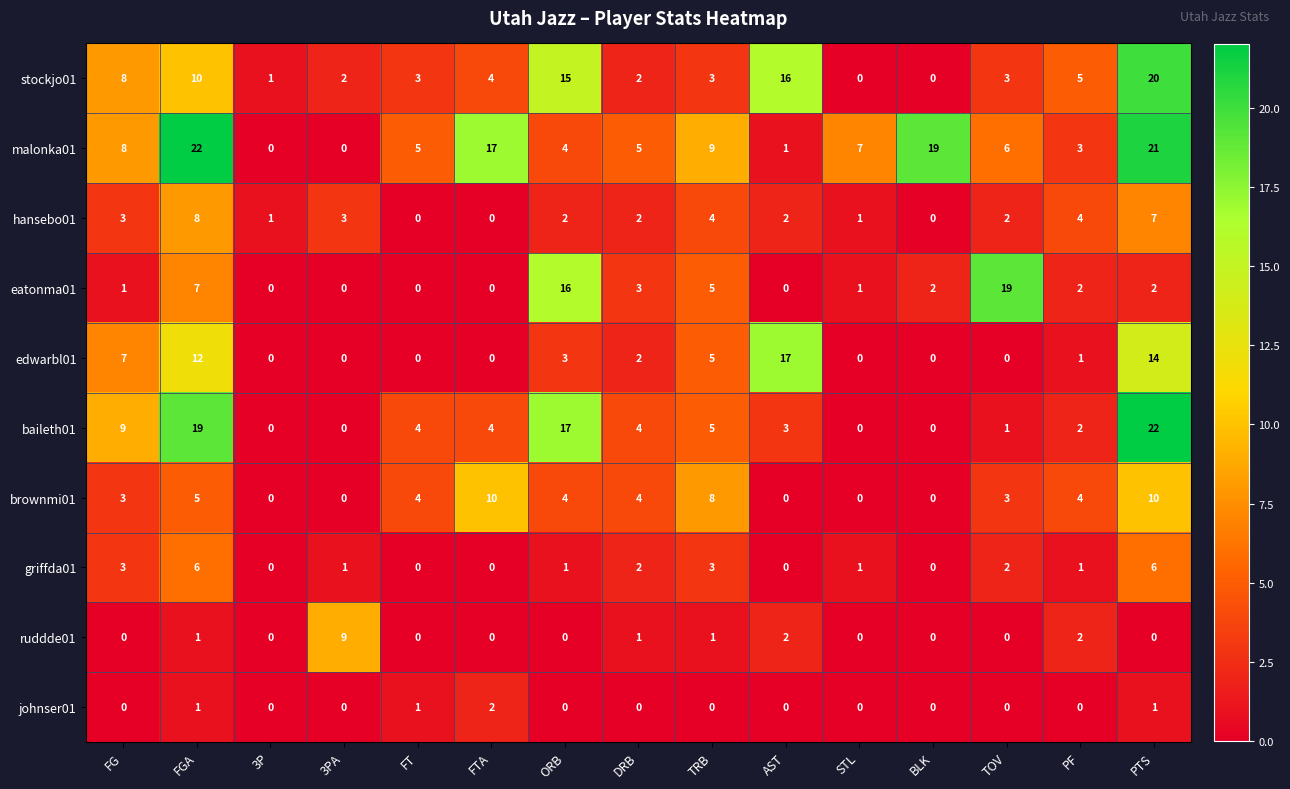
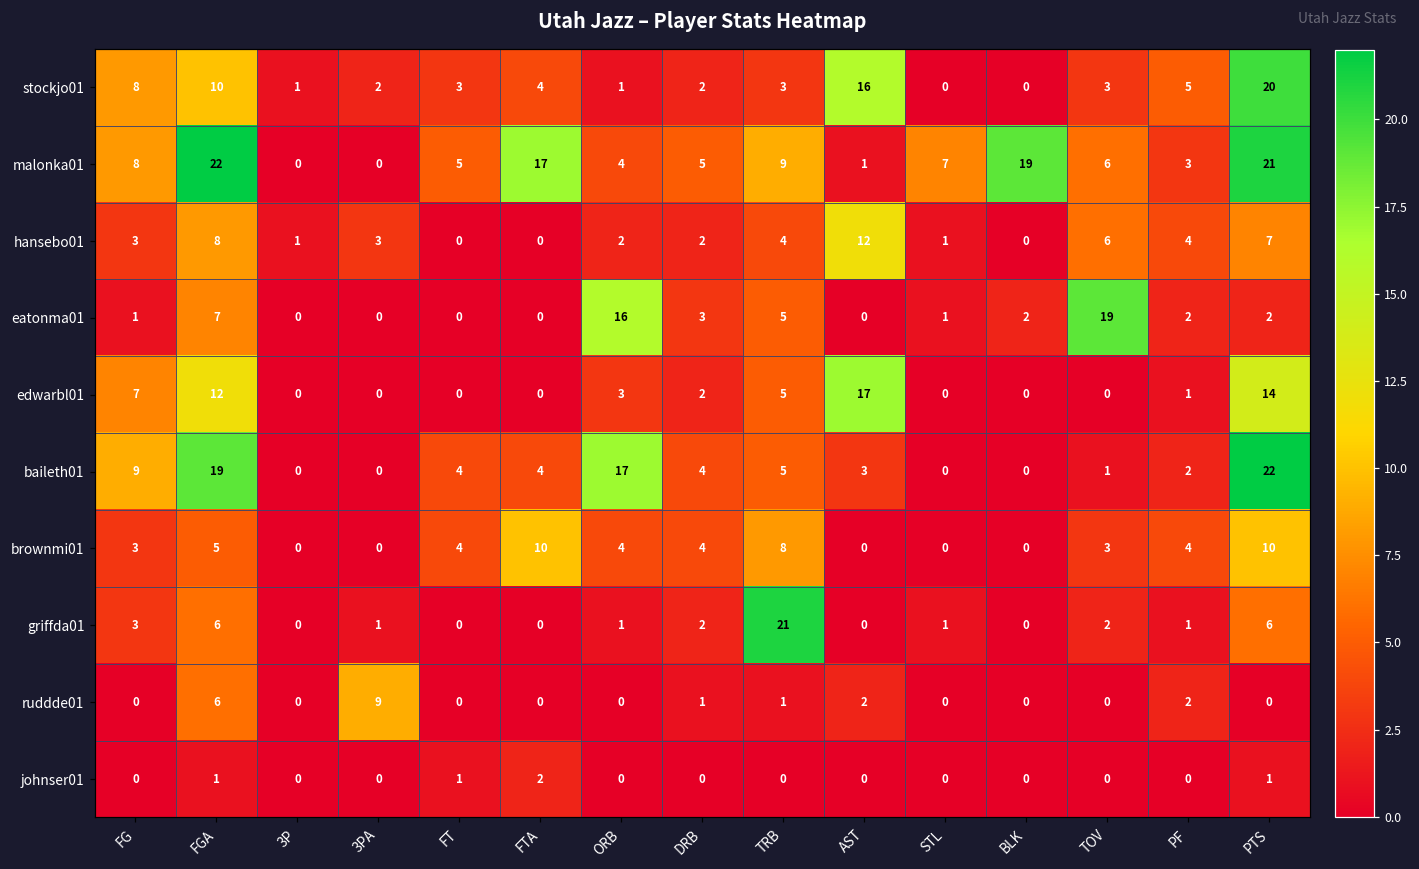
stockjo01, ORB: 15 -> 1
hansebo01, AST: 2 -> 12
hansebo01, TOV: 2 -> 6
griffda01, TRB: 3 -> 21
ruddde01, FGA: 1 -> 6
